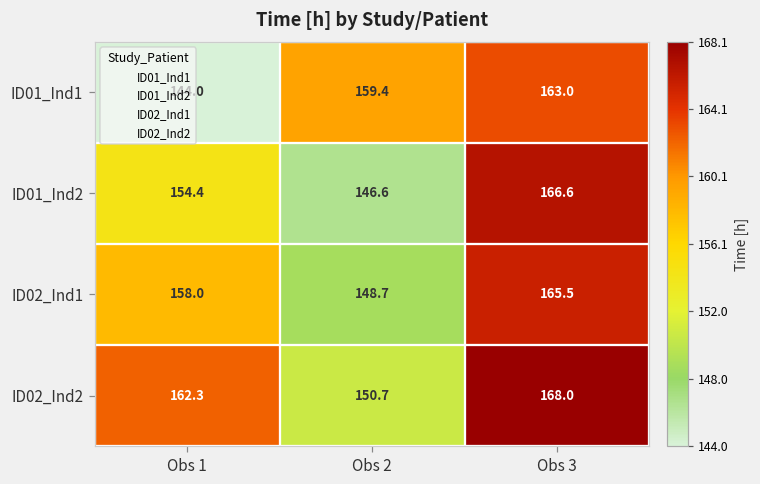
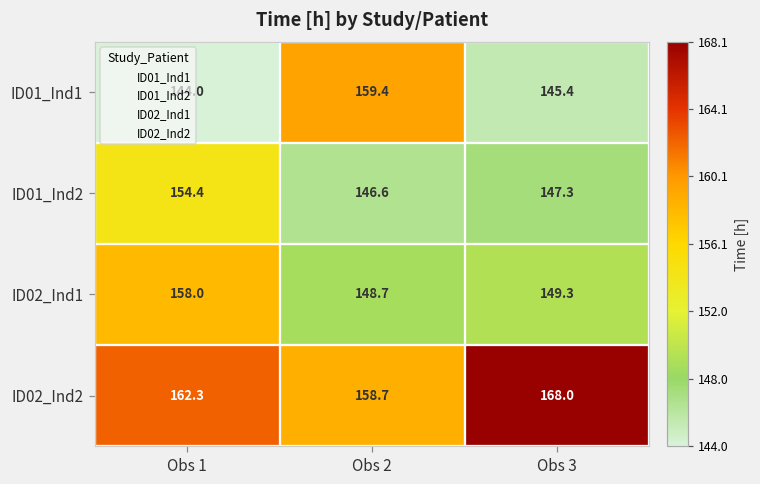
ID01_Ind1, Obs 3: 163.0 -> 145.4
ID01_Ind2, Obs 3: 166.6 -> 147.3
ID02_Ind1, Obs 3: 165.5 -> 149.3
ID02_Ind2, Obs 2: 150.7 -> 158.7
